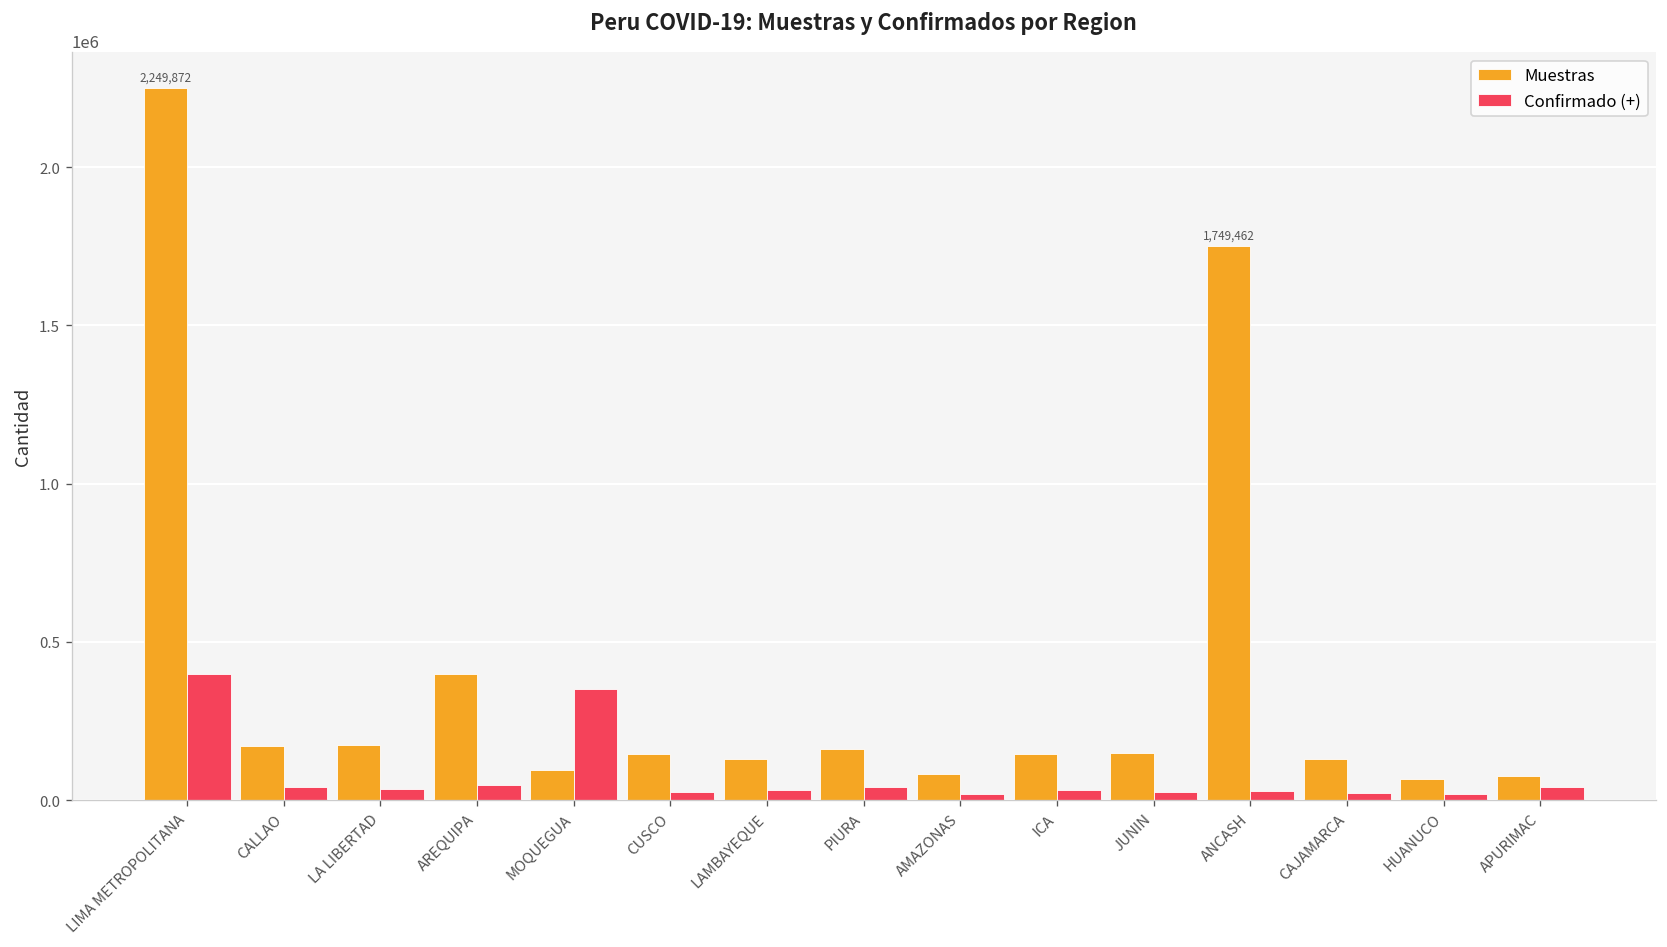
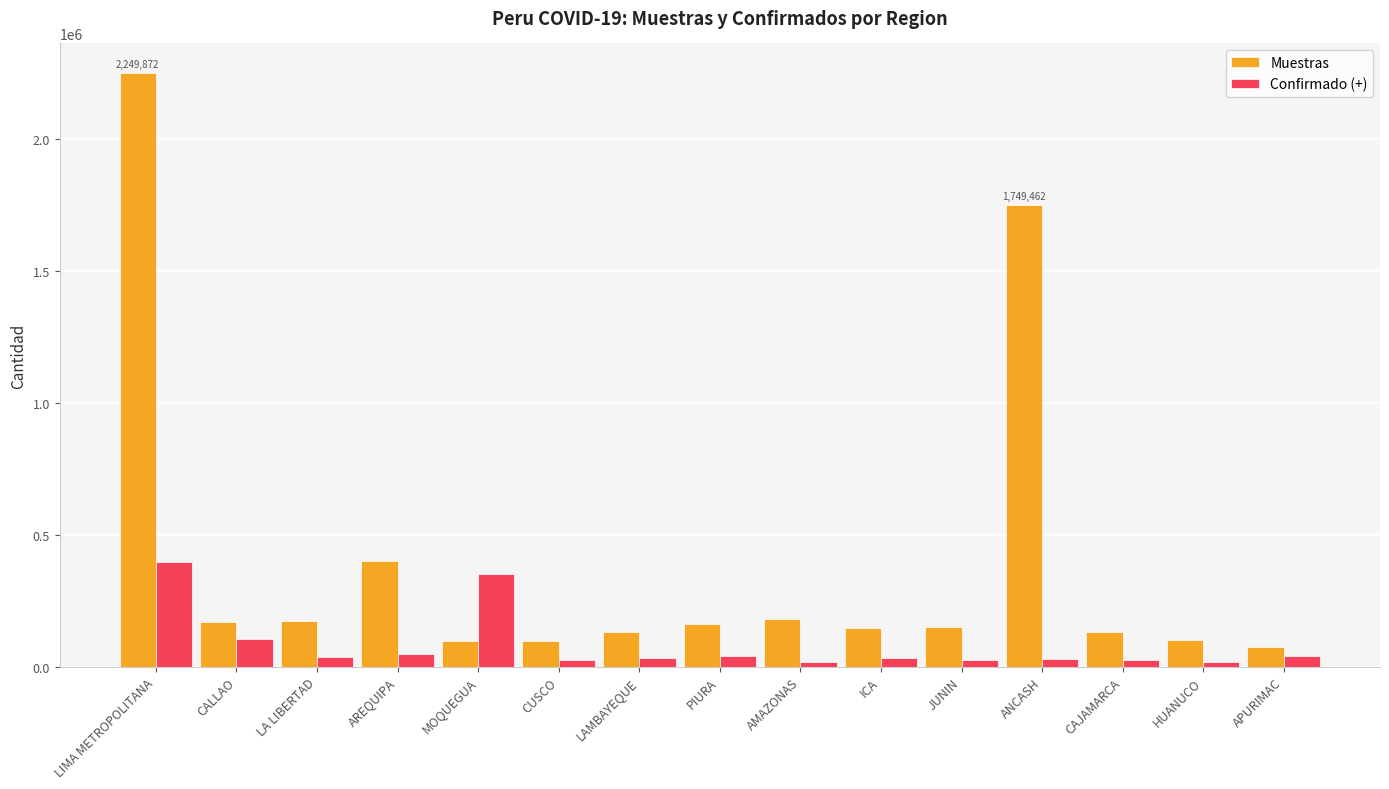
Confirmado (+), CALLAO: 40000 -> 110000
Muestras, CUSCO: 140000 -> 100000
Muestras, AMAZONAS: 80000 -> 180000
Muestras, HUANUCO: 70000 -> 100000
